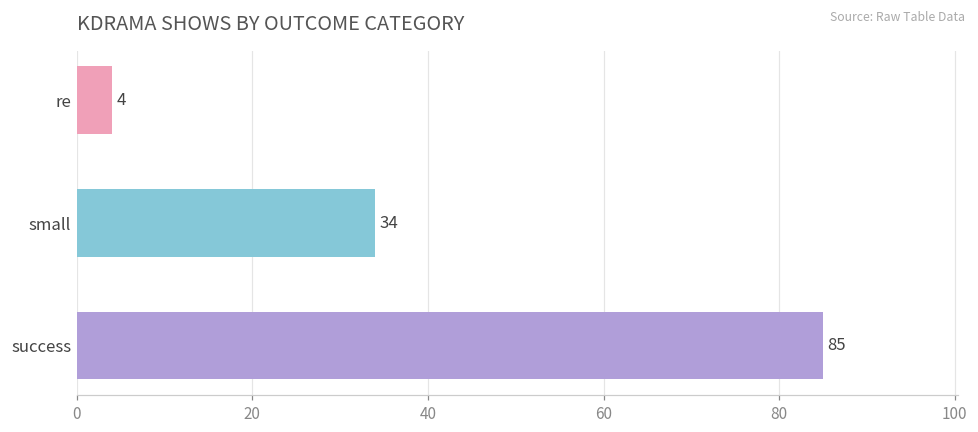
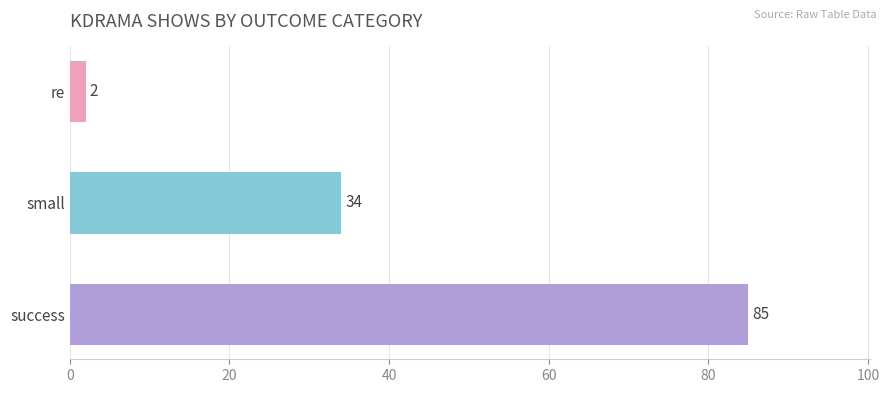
re: 4 -> 2
